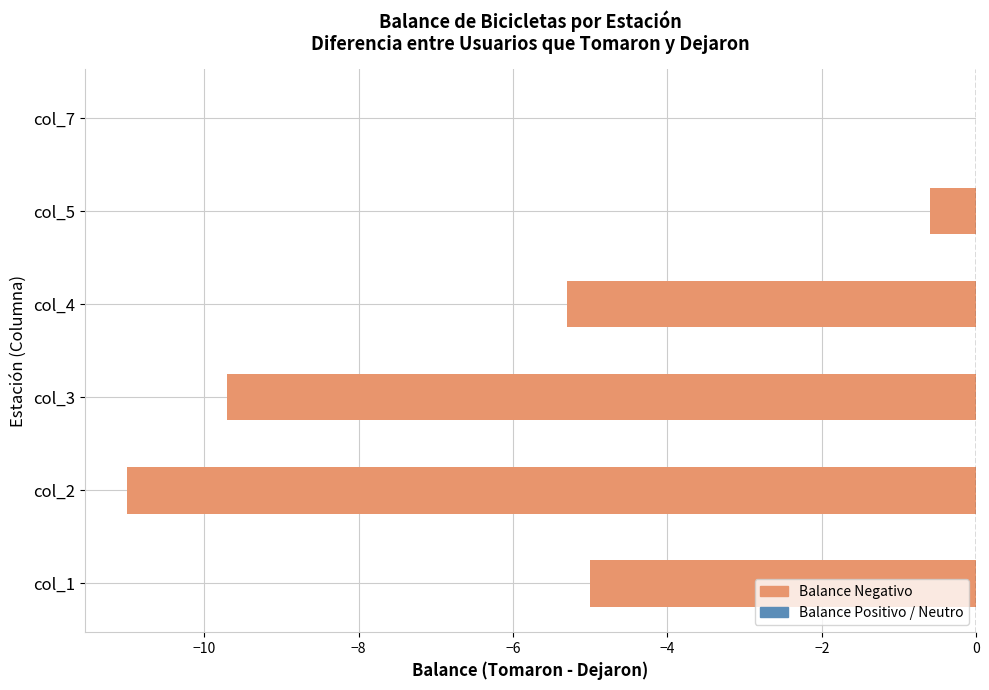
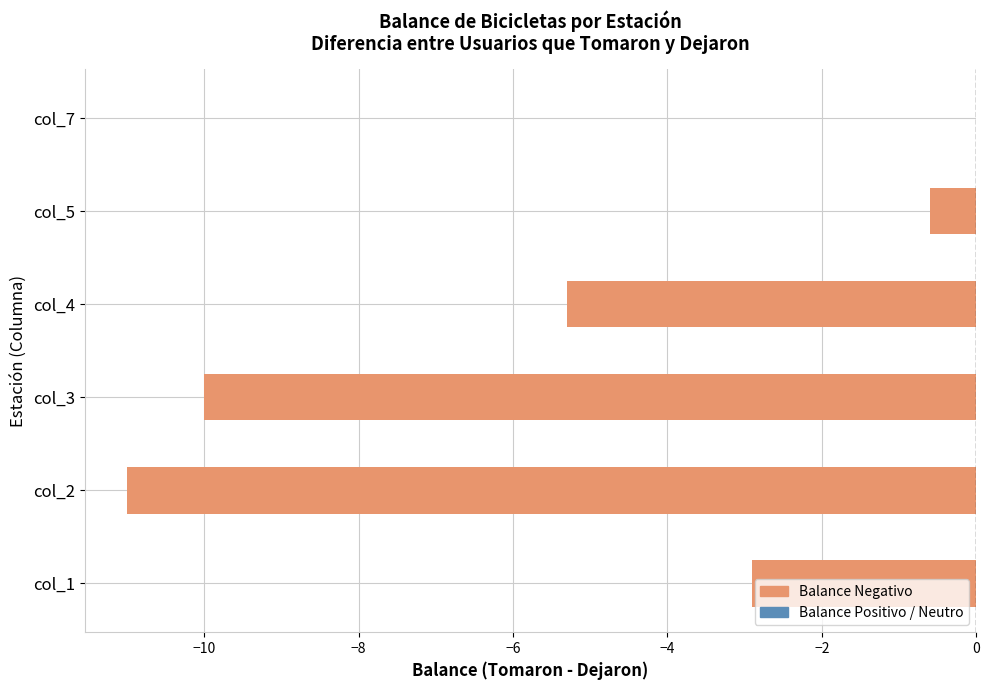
col_3: -9.7 -> -10.0
col_1: -5.0 -> -2.9
